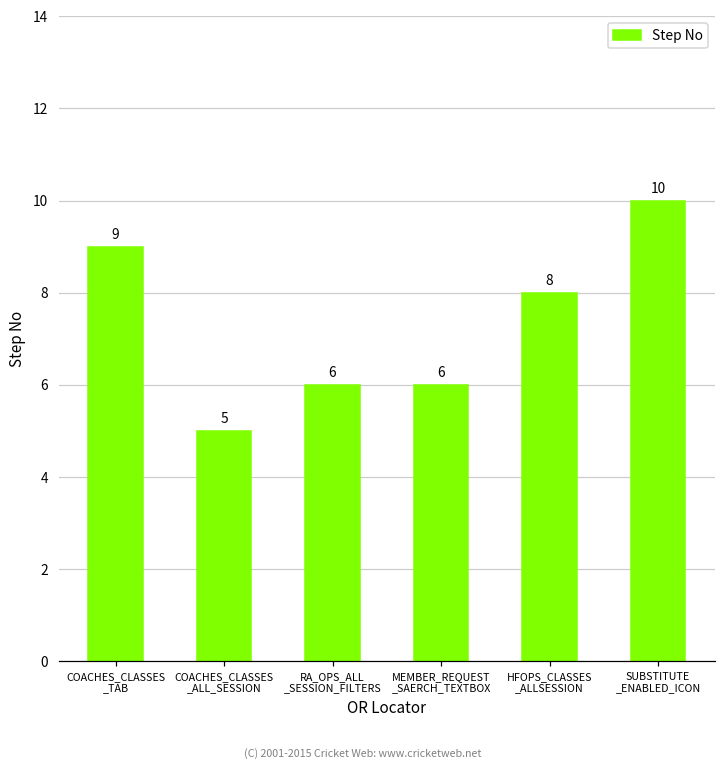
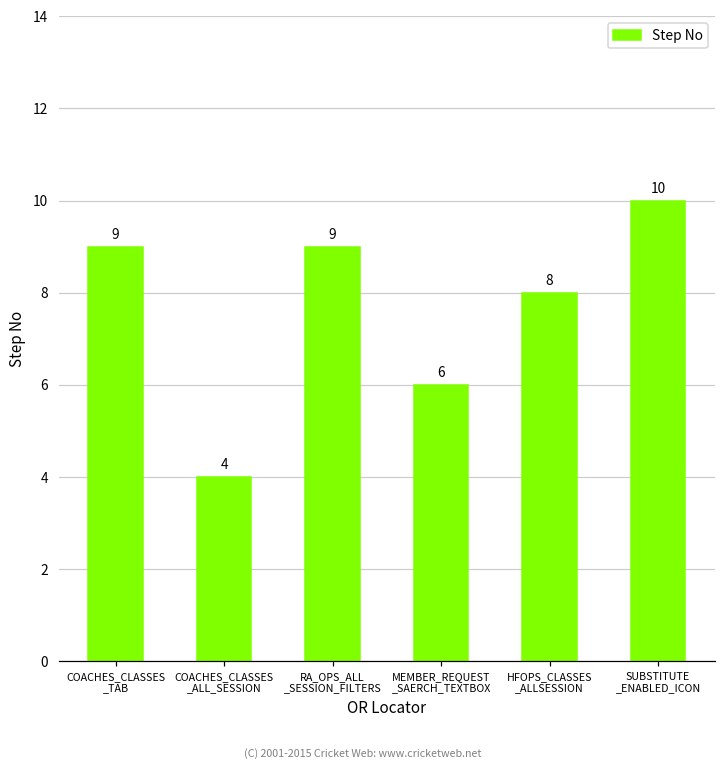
COACHES_CLASSES _ALL_SESSION: 5 -> 4
RA_OPS_ALL _SESSION_FILTERS: 6 -> 9
